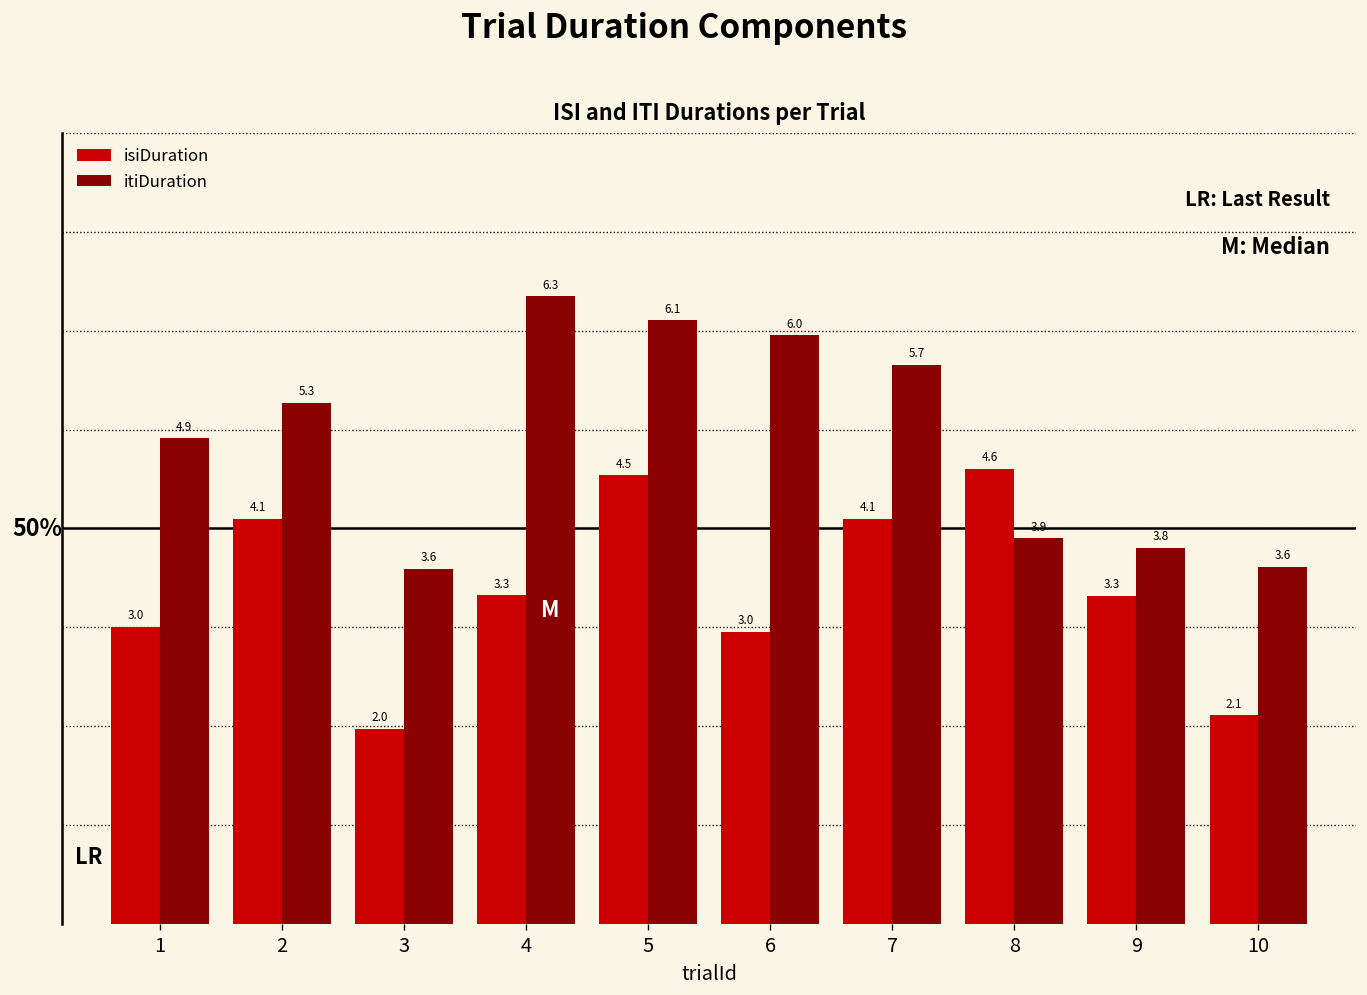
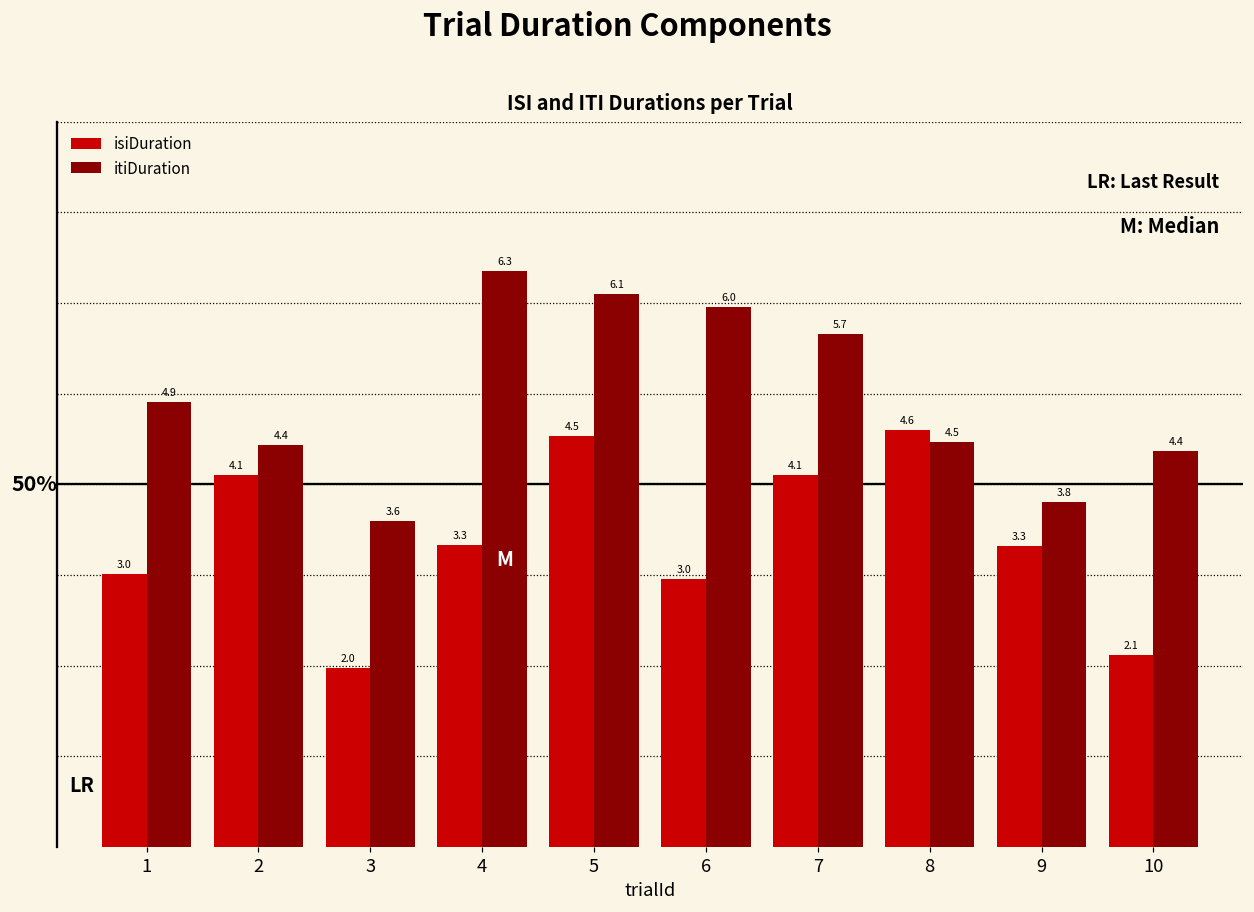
itiDuration, 2: 5.3 -> 4.4
itiDuration, 8: 3.9 -> 4.5
itiDuration, 10: 3.6 -> 4.4
